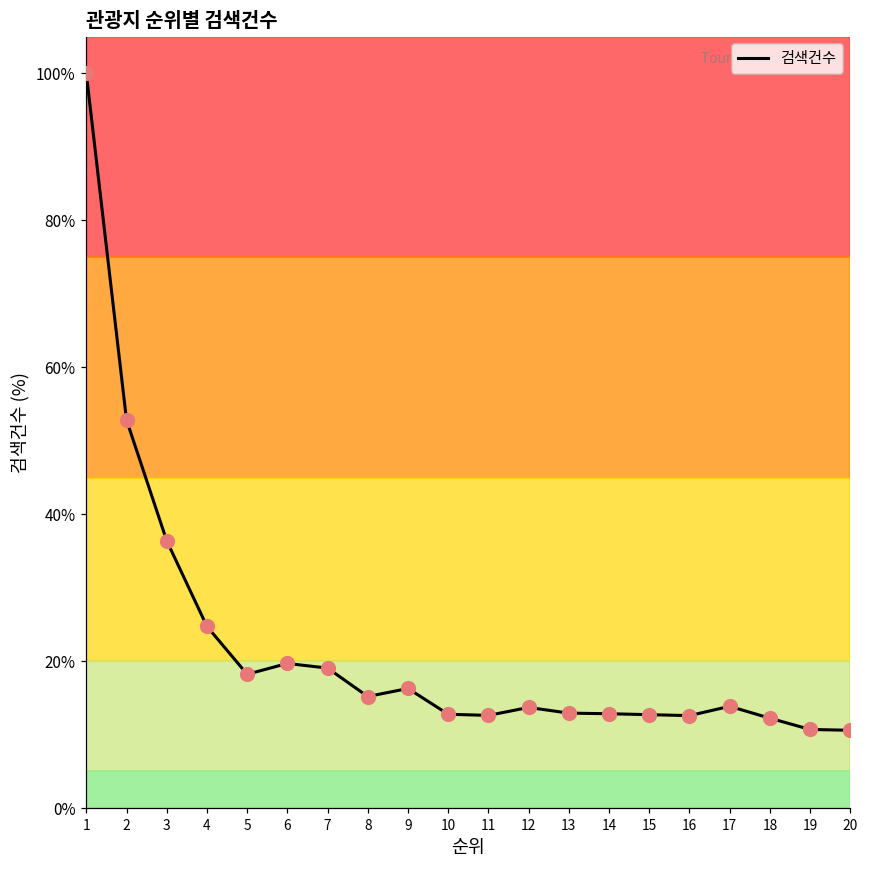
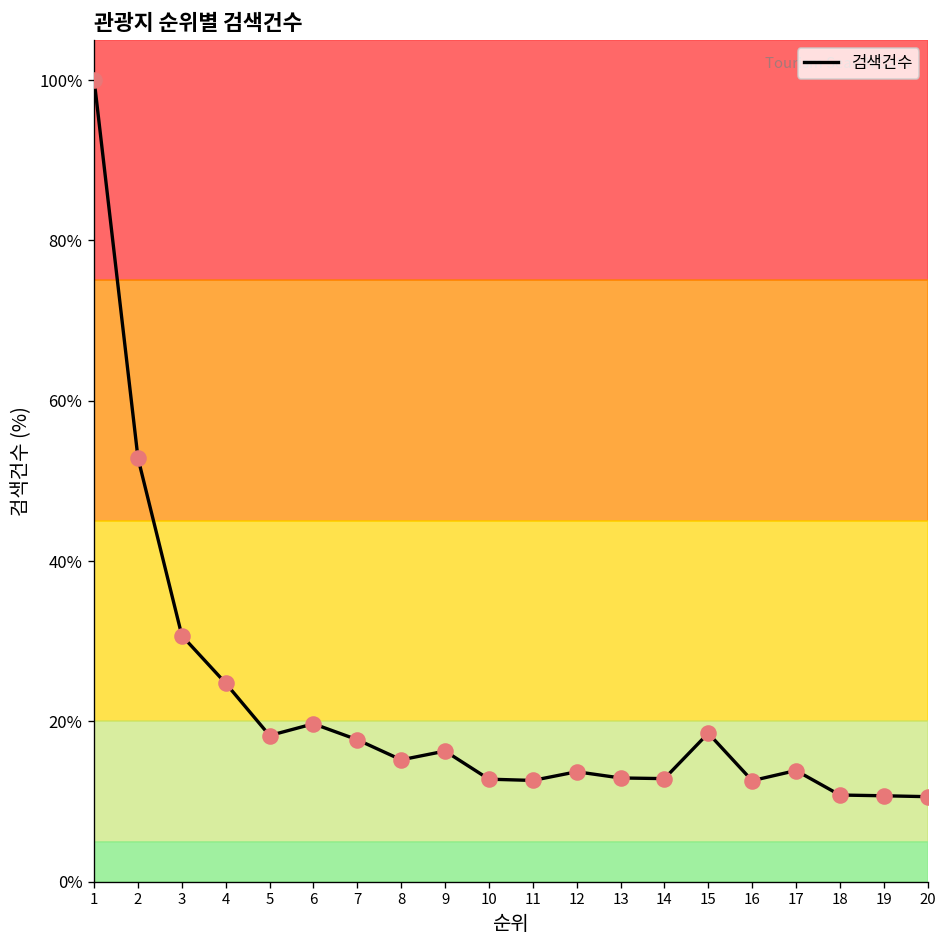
3: 36% -> 31%
7: 19% -> 18%
15: 13% -> 19%
18: 12% -> 11%
